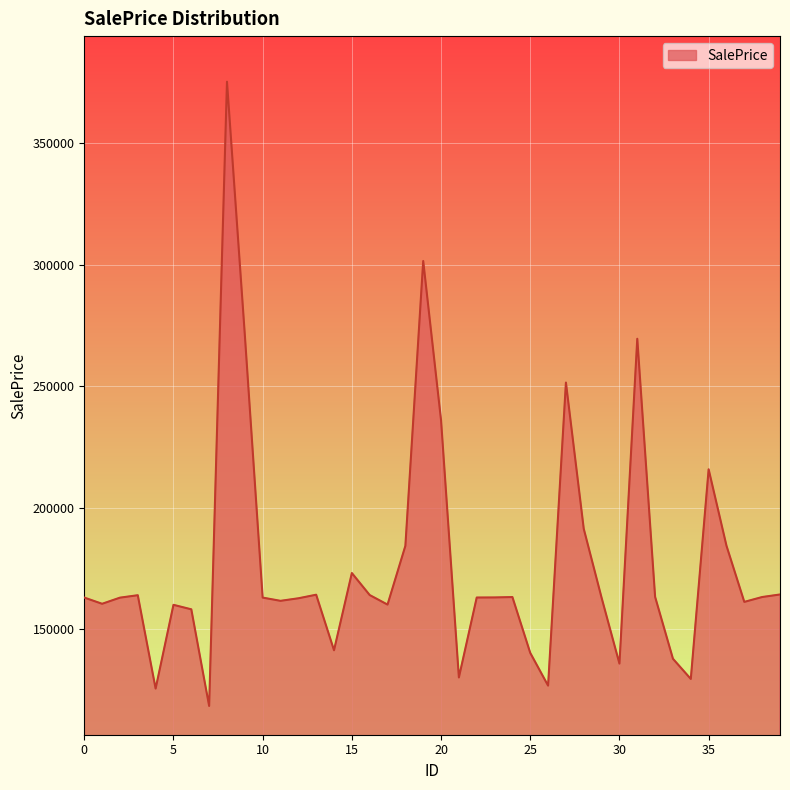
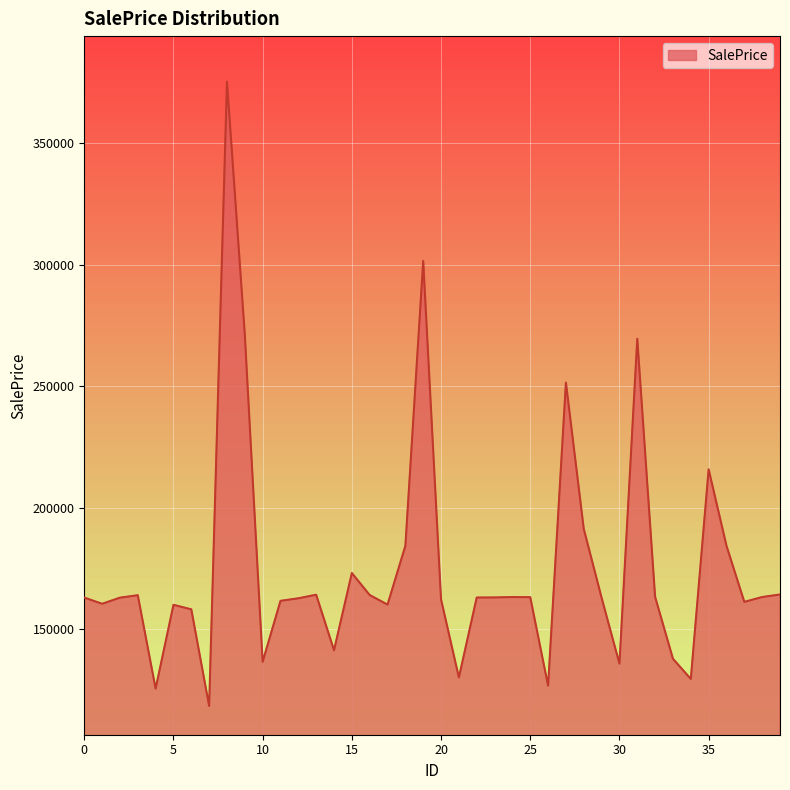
10: 163000 -> 137000
20: 236000 -> 162000
25: 140000 -> 163000
